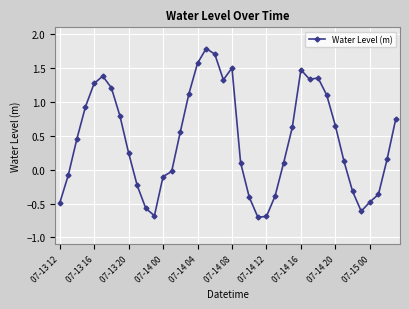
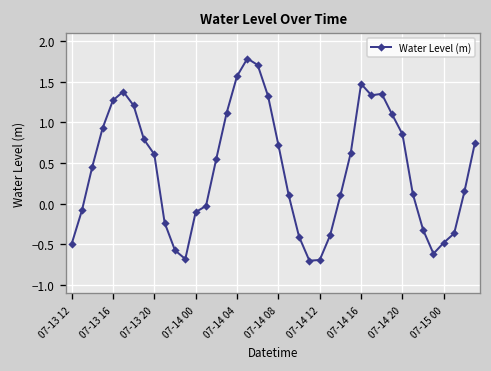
07-13 20: 0.2 -> 0.6
07-14 08: 1.5 -> 0.7
07-14 20: 0.6 -> 0.9
